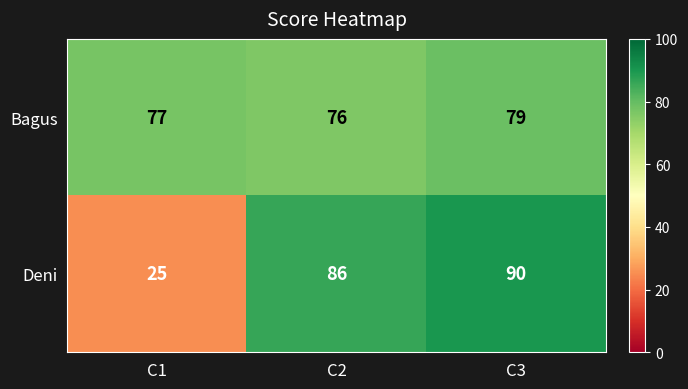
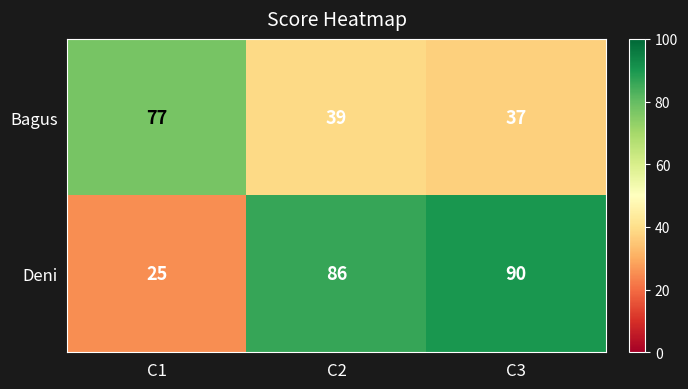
Bagus, C2: 76 -> 39
Bagus, C3: 79 -> 37
